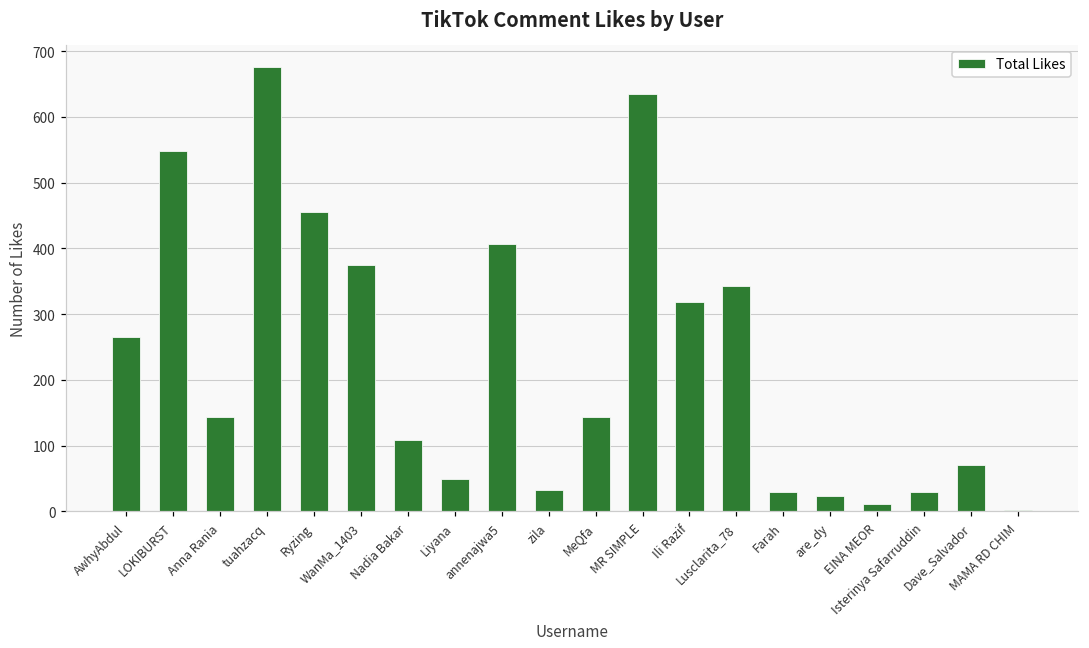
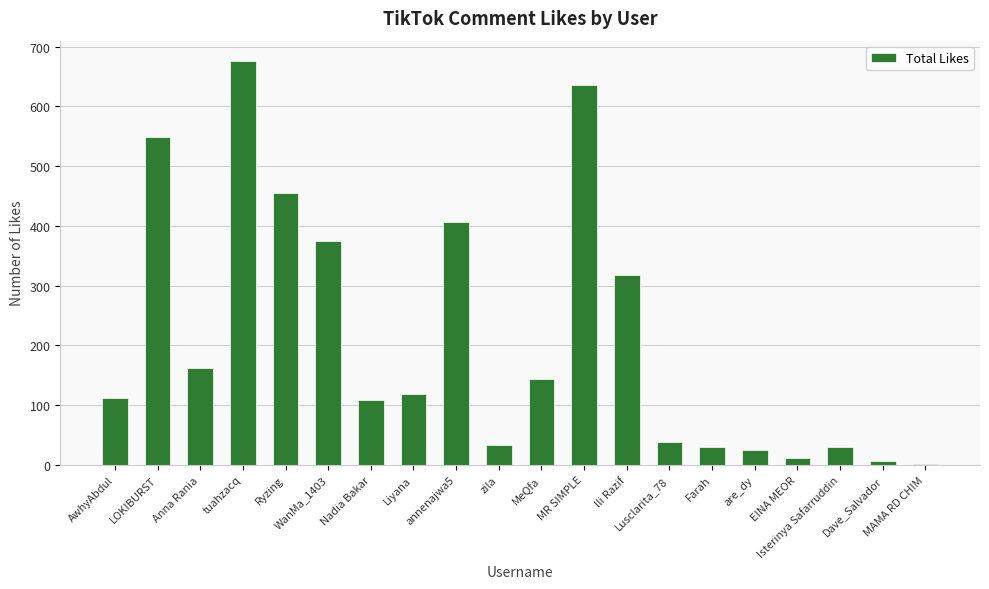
AwhyAbdul: 270 -> 110
Anna Rania: 140 -> 160
Liyana: 50 -> 120
Lusclarita_78: 340 -> 40
Dave_Salvador: 70 -> 10
